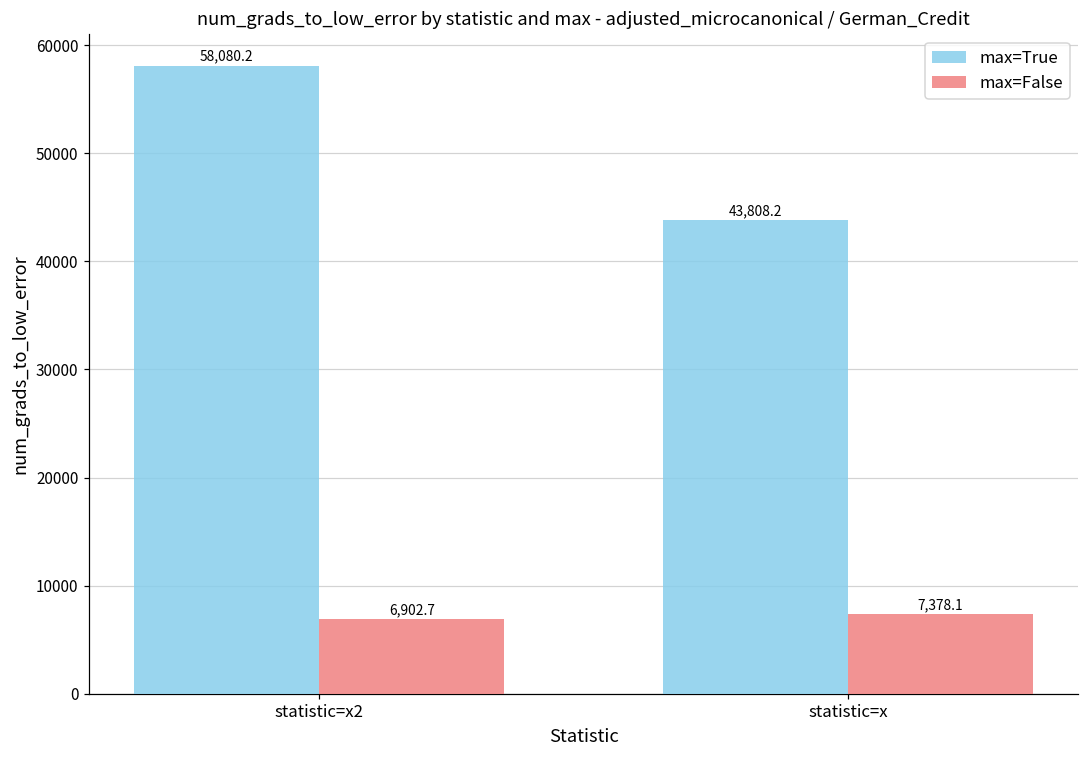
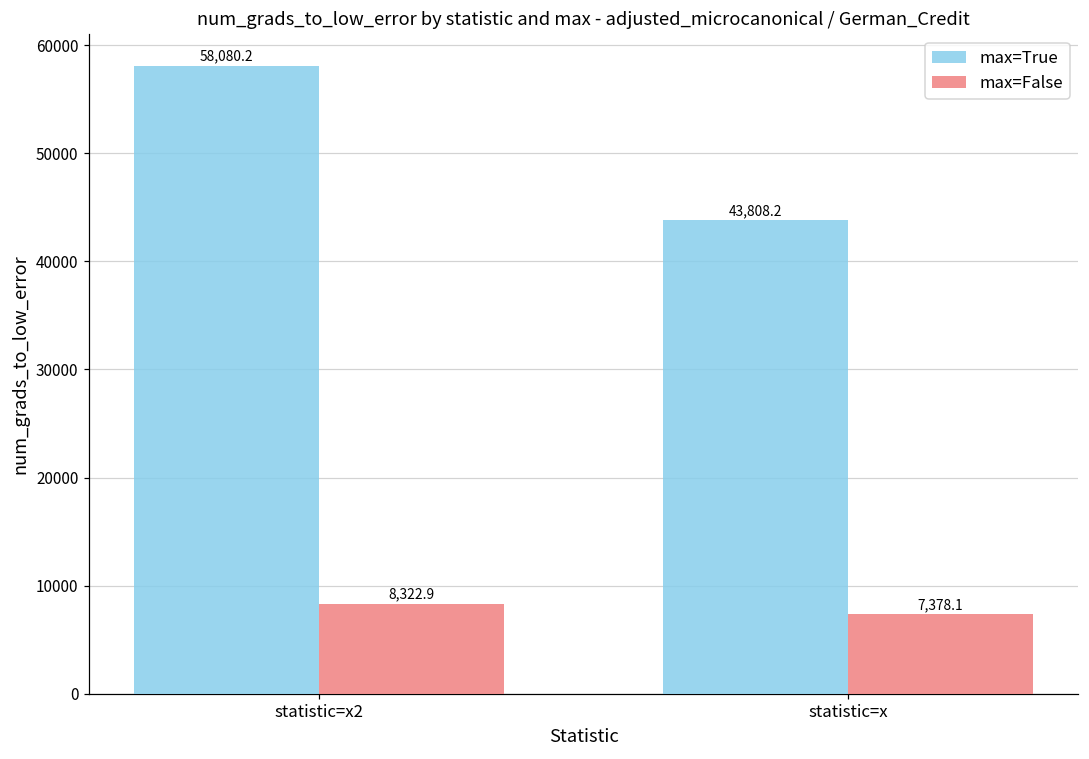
max=False, statistic=x2: 6,902.7 -> 8,322.9
